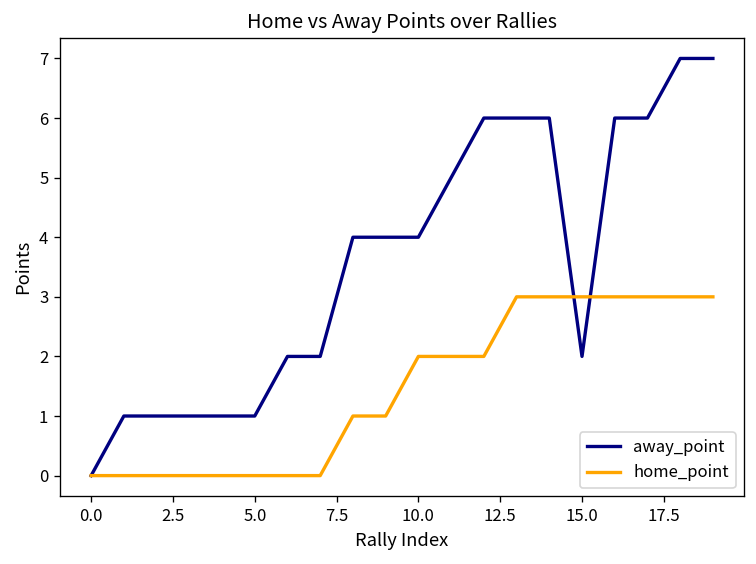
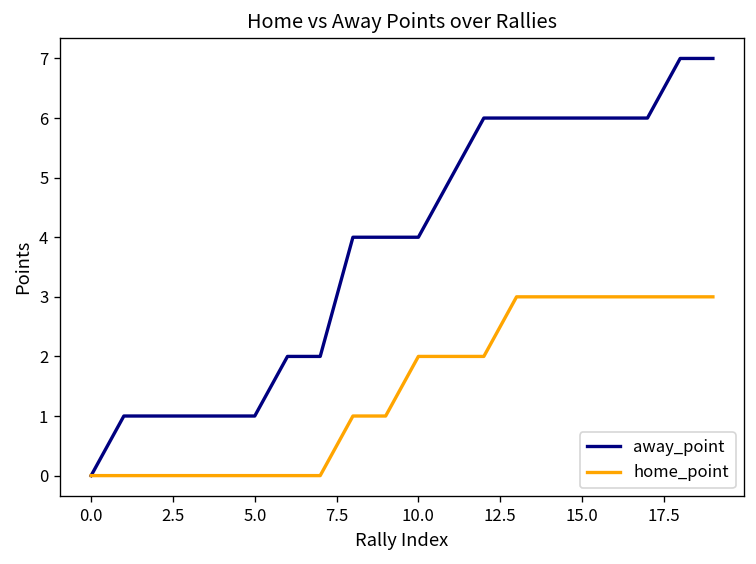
away_point, 15.0: 2 -> 6
